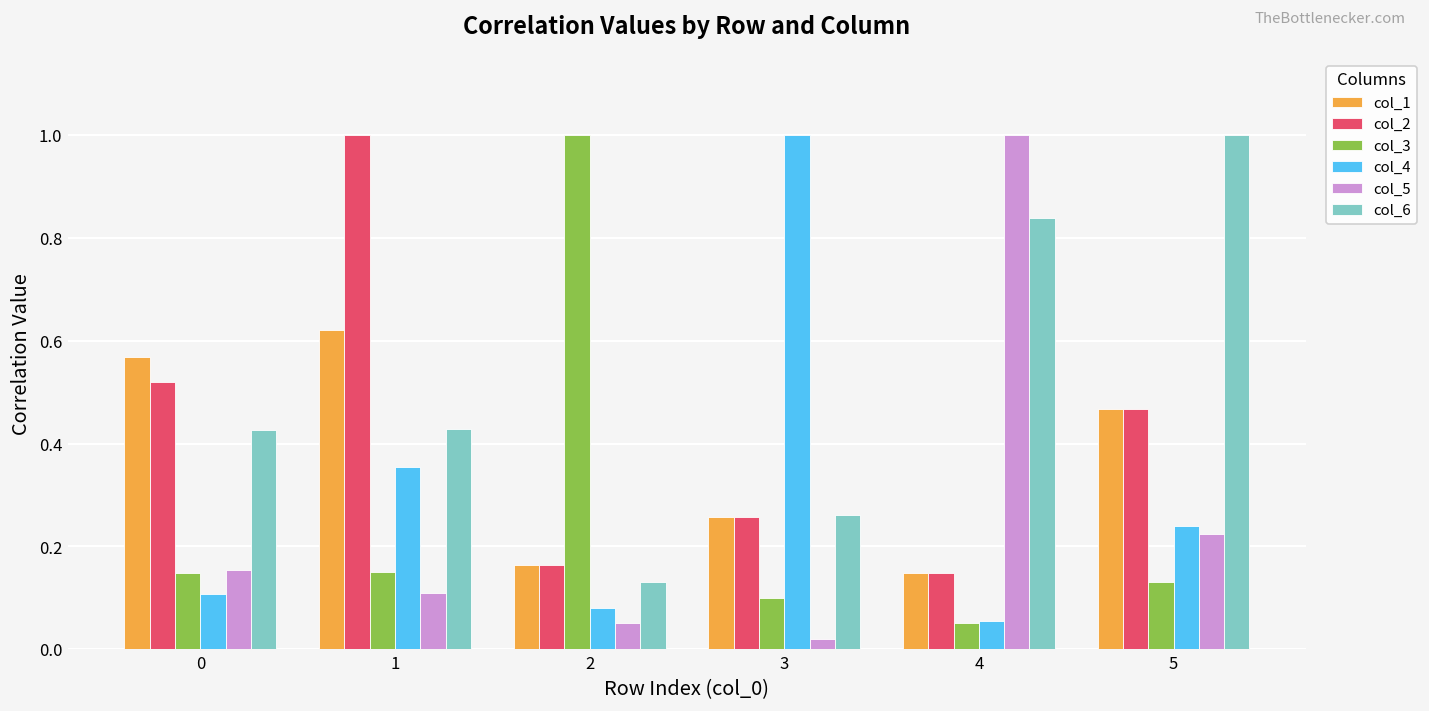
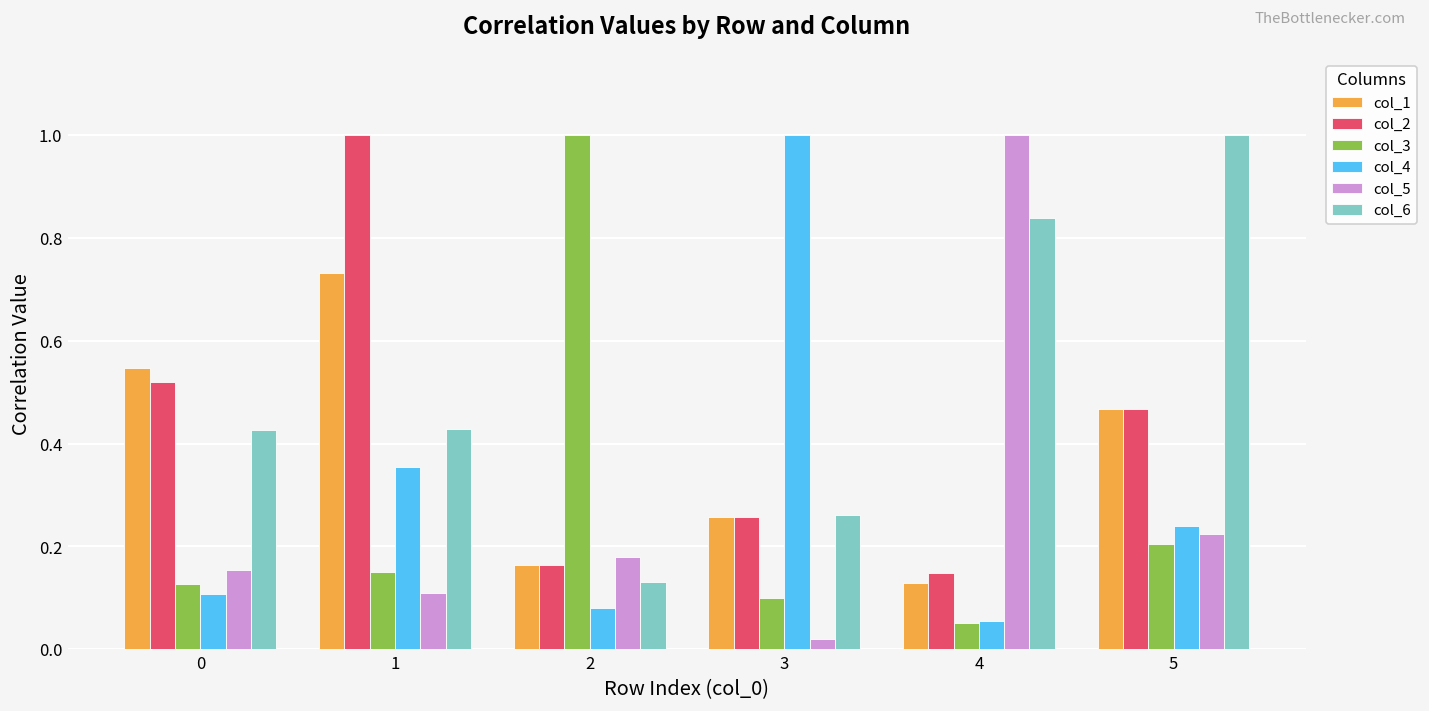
col_1, 0: 0.57 -> 0.55
col_3, 0: 0.15 -> 0.13
col_1, 1: 0.62 -> 0.73
col_5, 2: 0.05 -> 0.18
col_1, 4: 0.15 -> 0.13
col_3, 5: 0.13 -> 0.20
